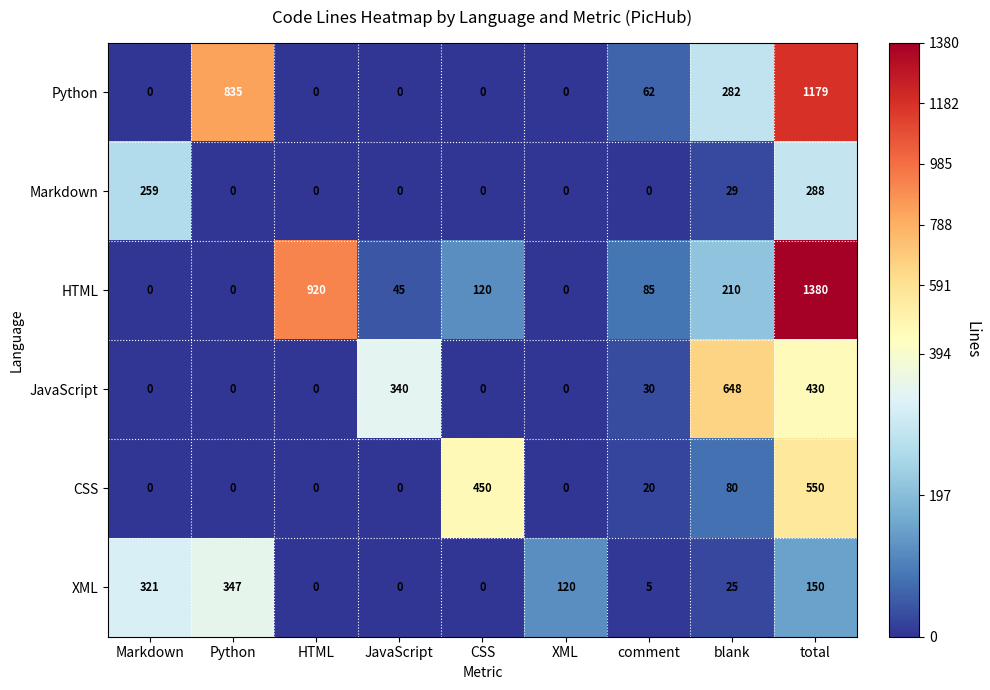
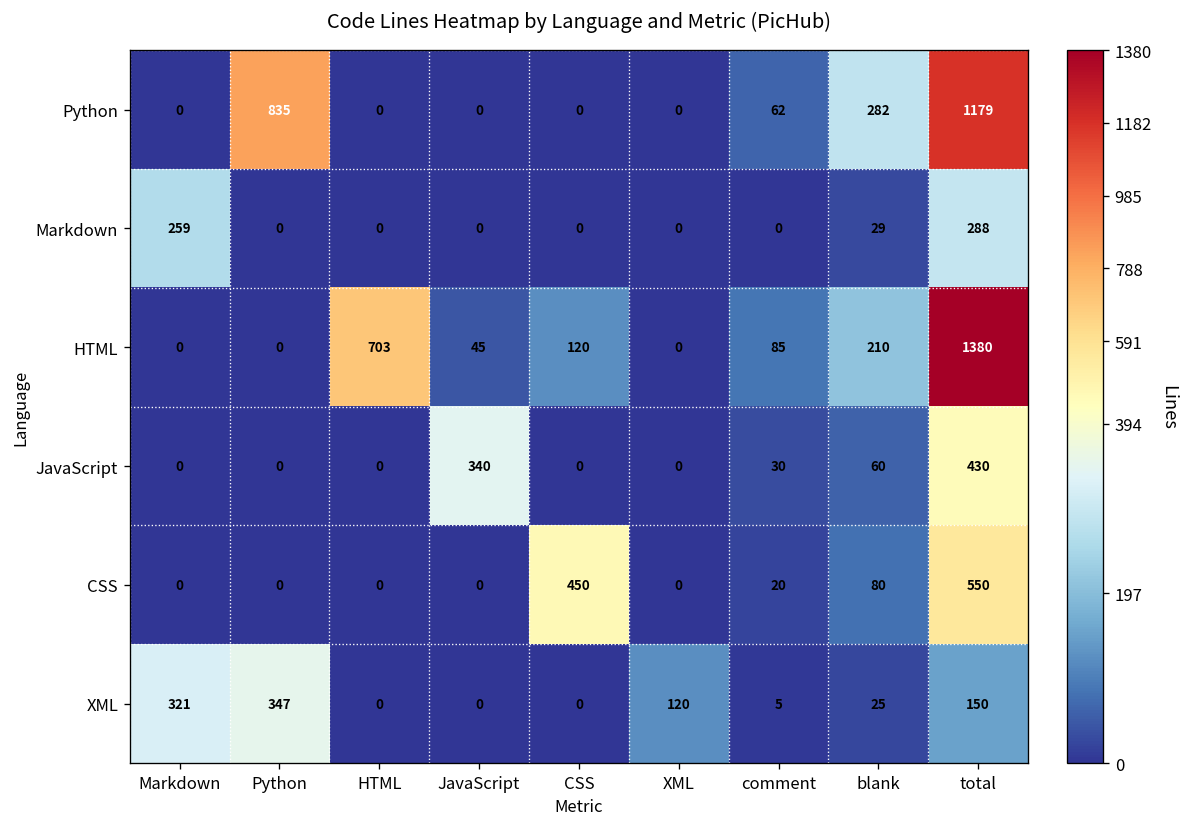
HTML, HTML: 920 -> 703
JavaScript, blank: 648 -> 60
